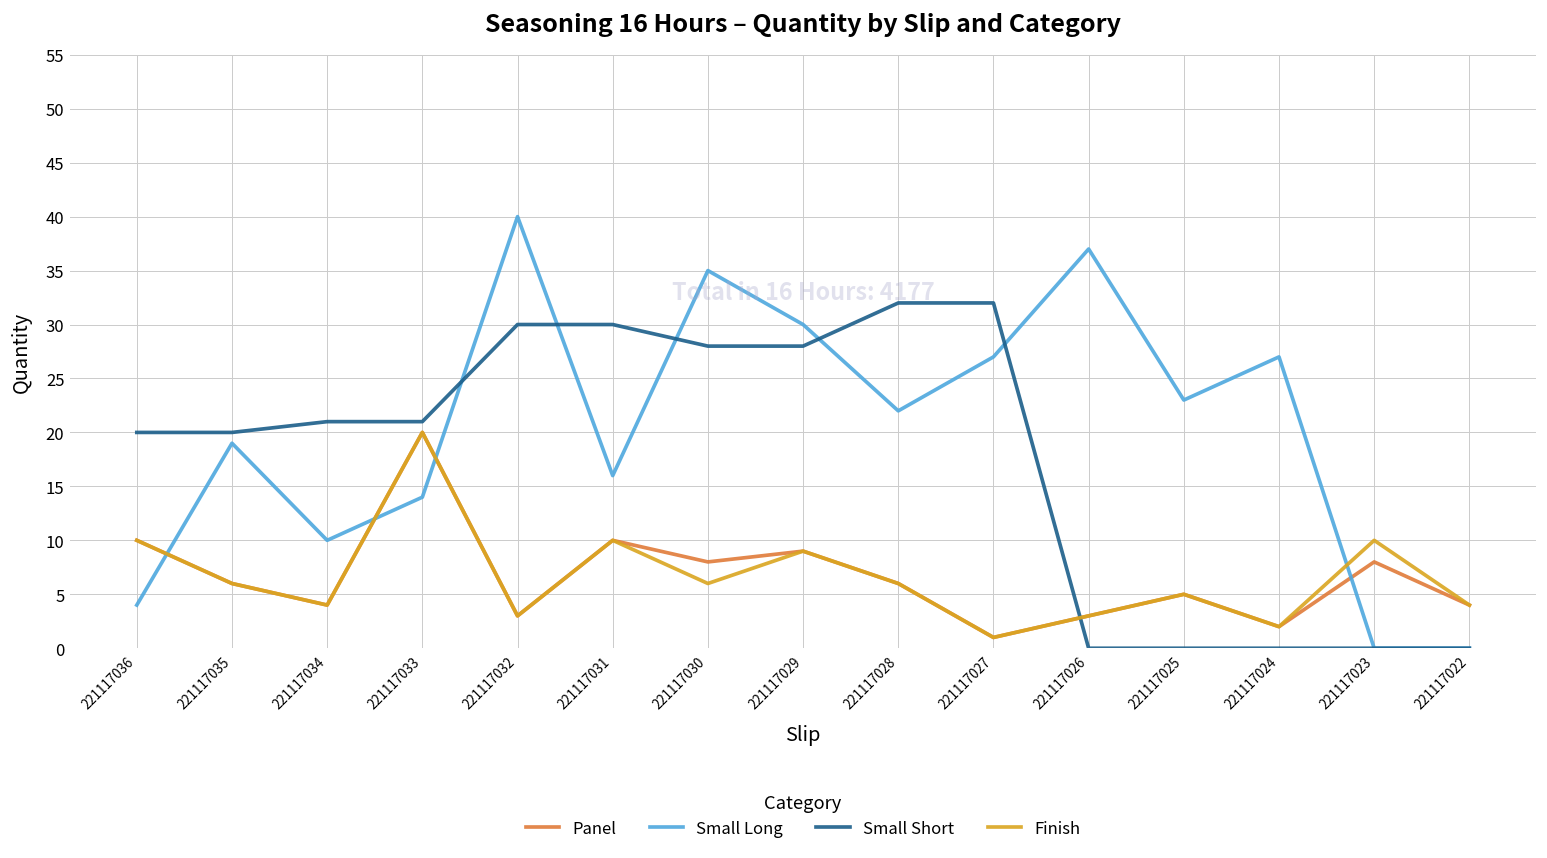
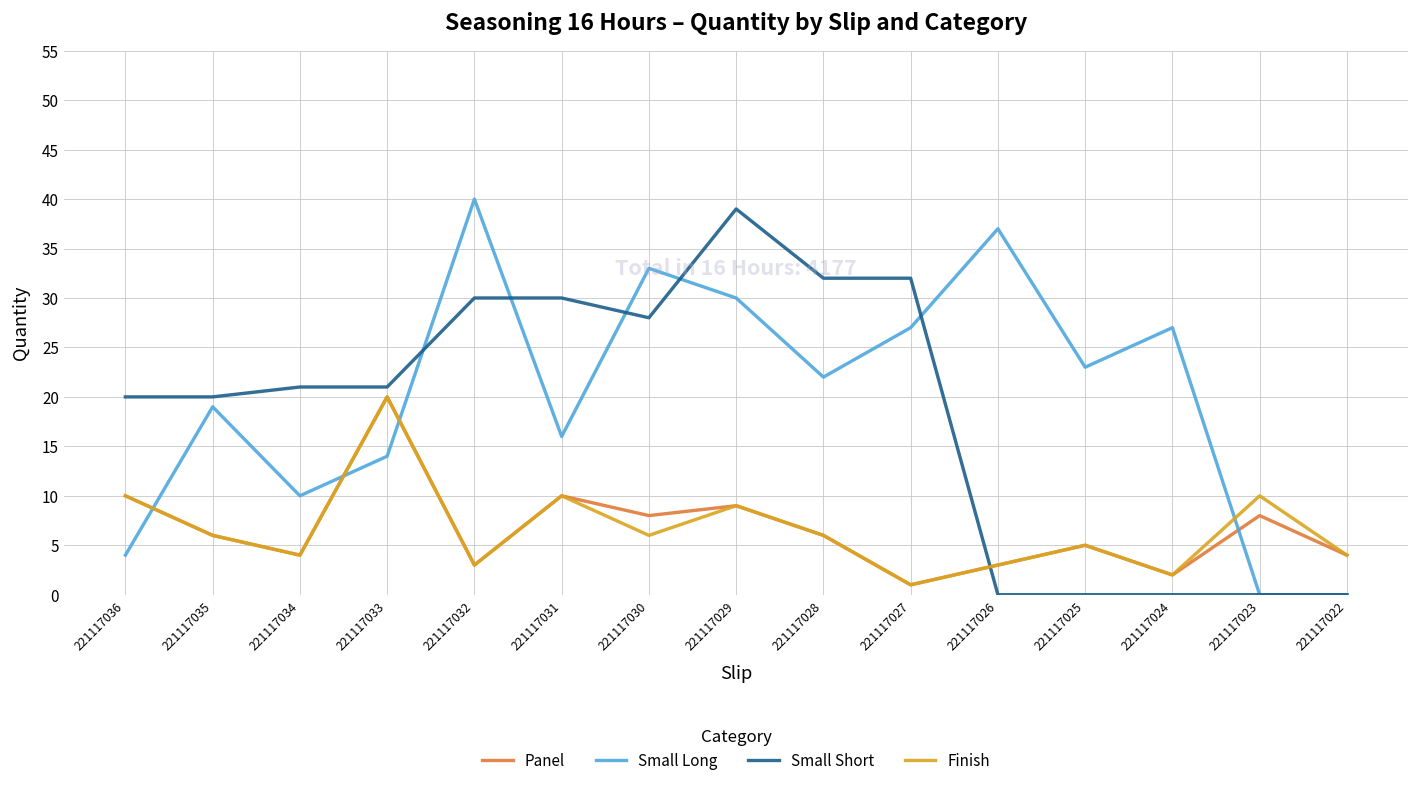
Small Long, 221117030: 35 -> 33
Small Short, 221117029: 28 -> 39
